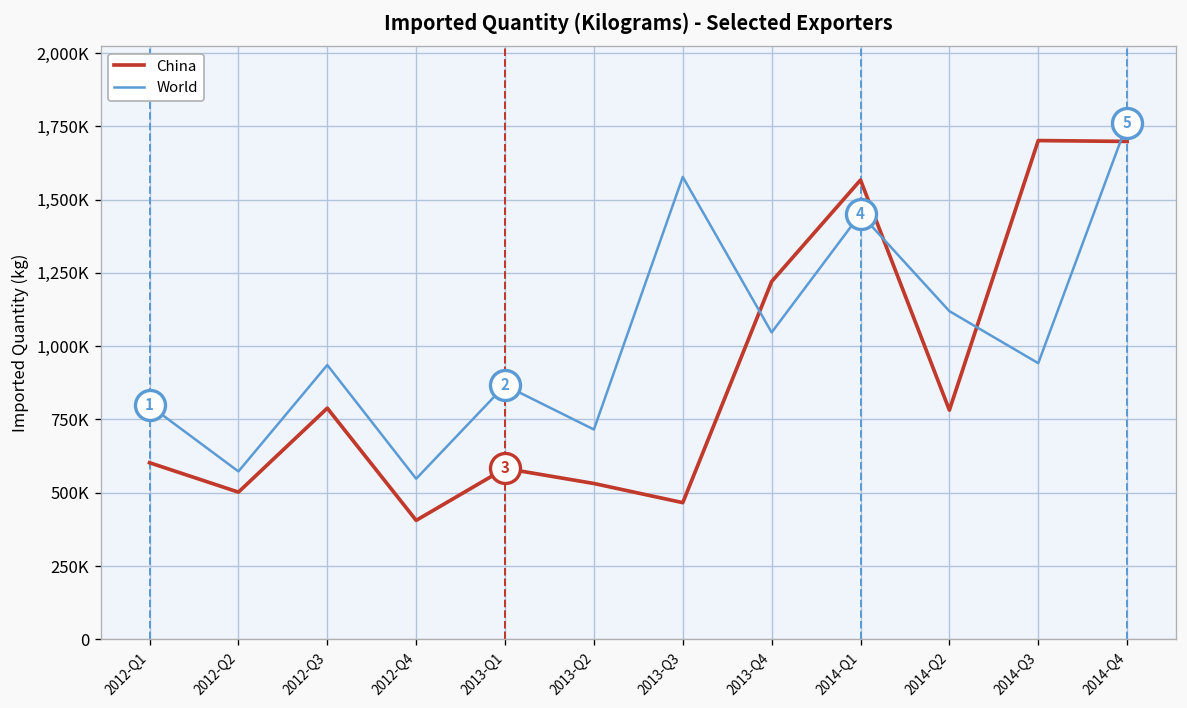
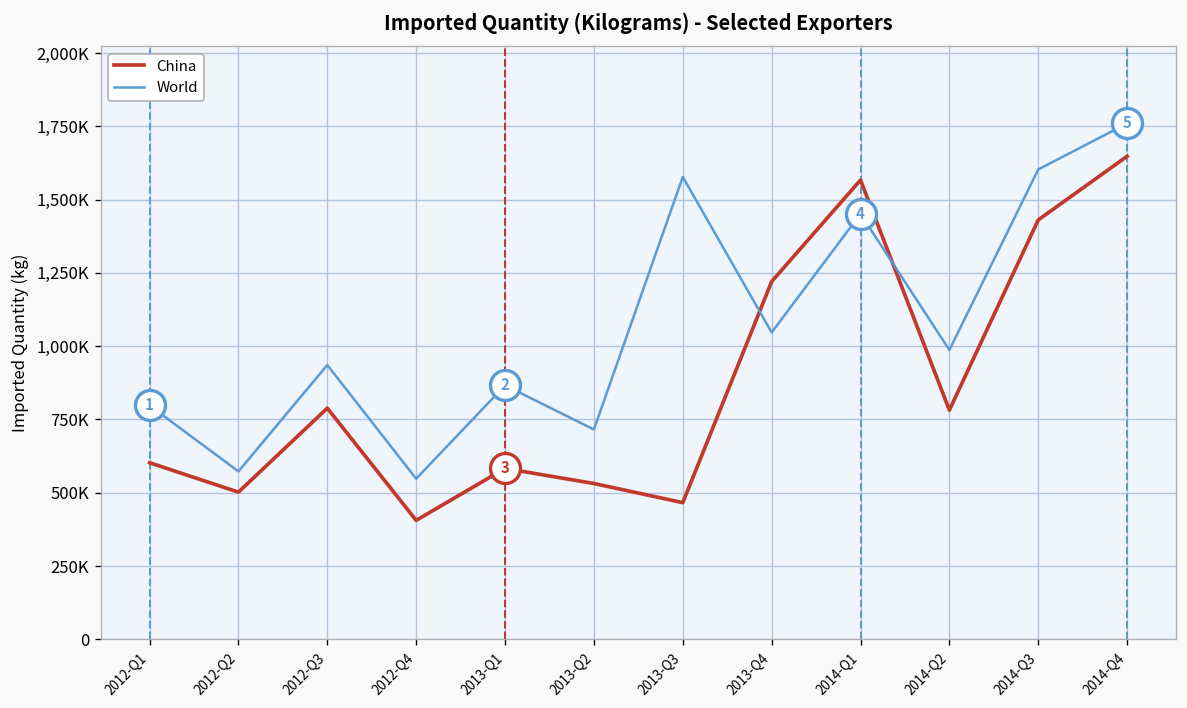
World, 2014-Q2: 1,120,000 -> 990,000
China, 2014-Q3: 1,700,000 -> 1,430,000
World, 2014-Q3: 940,000 -> 1,600,000
China, 2014-Q4: 1,700,000 -> 1,650,000
